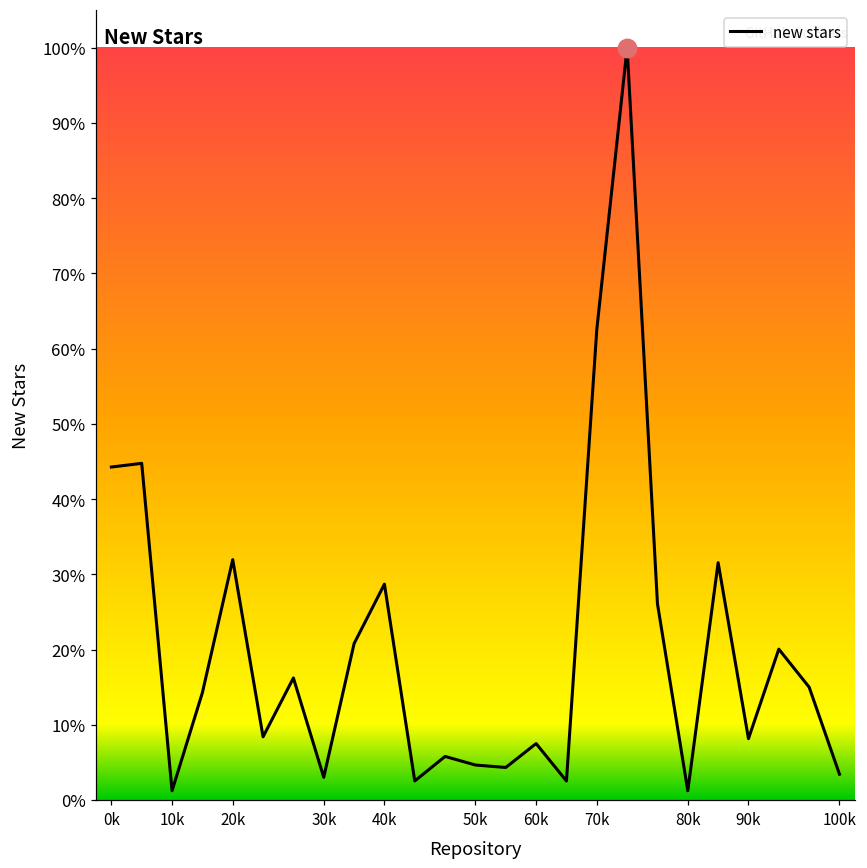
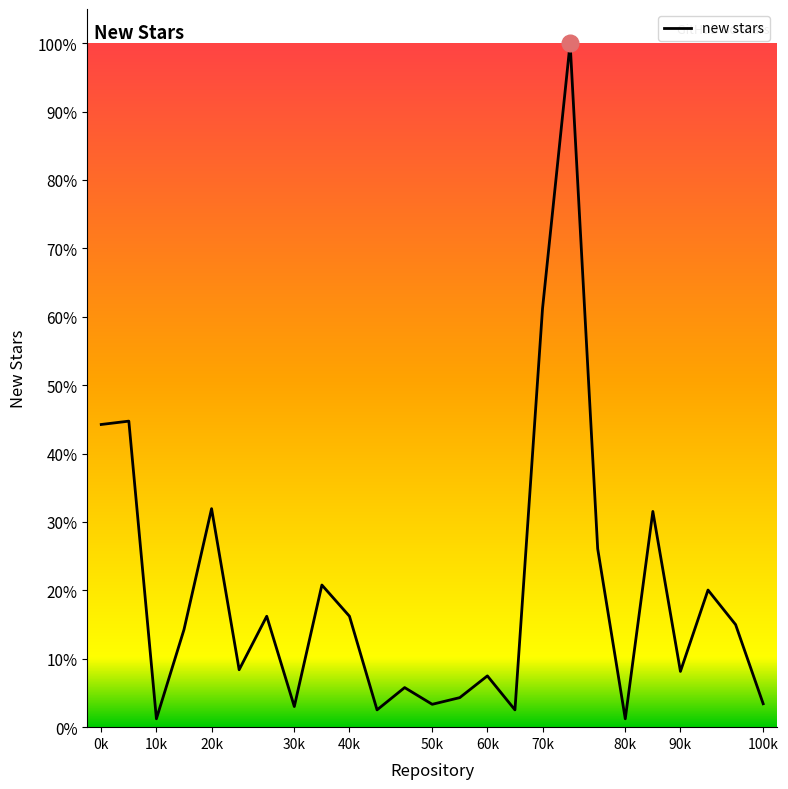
new stars, 40k: 29% -> 16%
new stars, 50k: 5% -> 3%
new stars, 70k: 63% -> 61%
